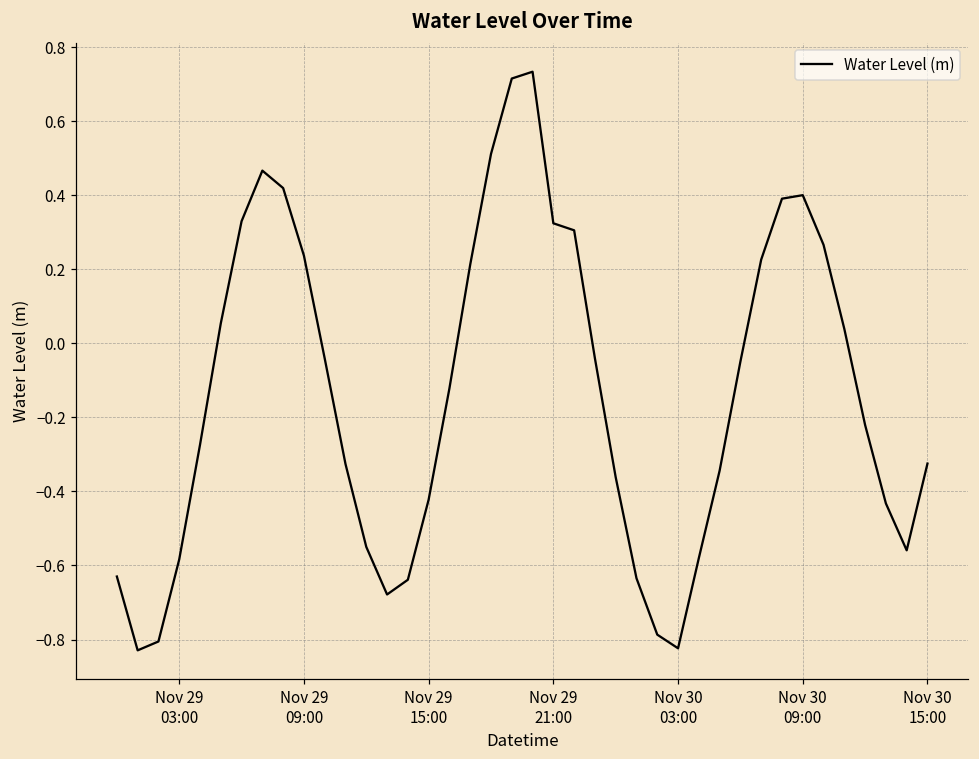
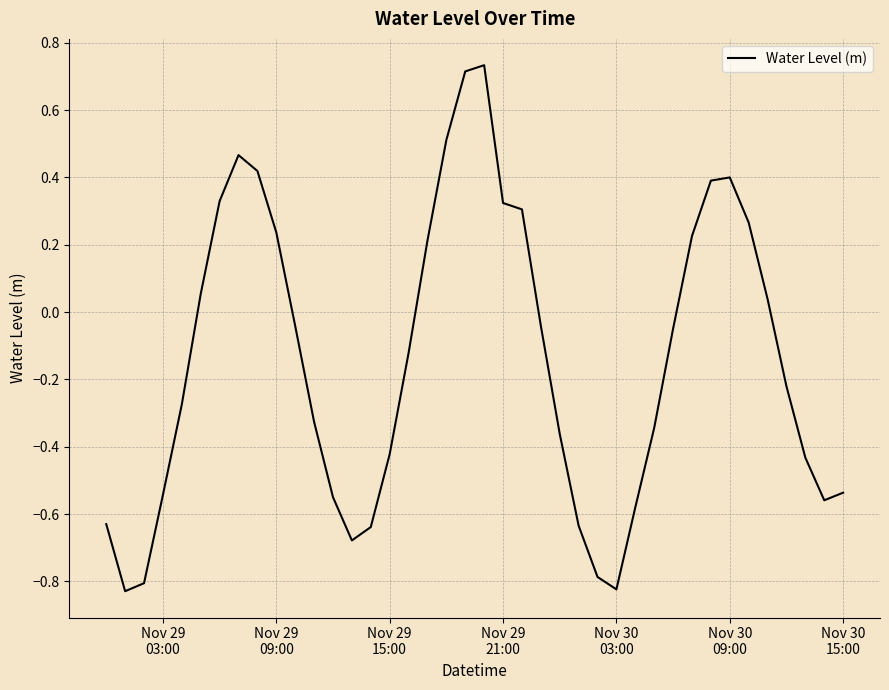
Nov 29 03:00: -0.58 -> -0.54
Nov 30 15:00: -0.32 -> -0.54
